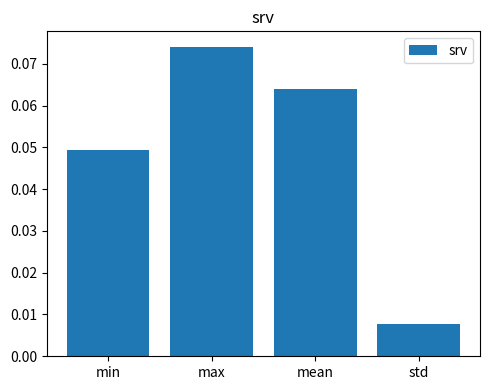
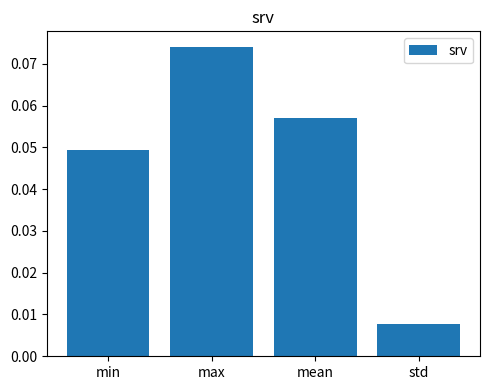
mean: 0.064 -> 0.057
